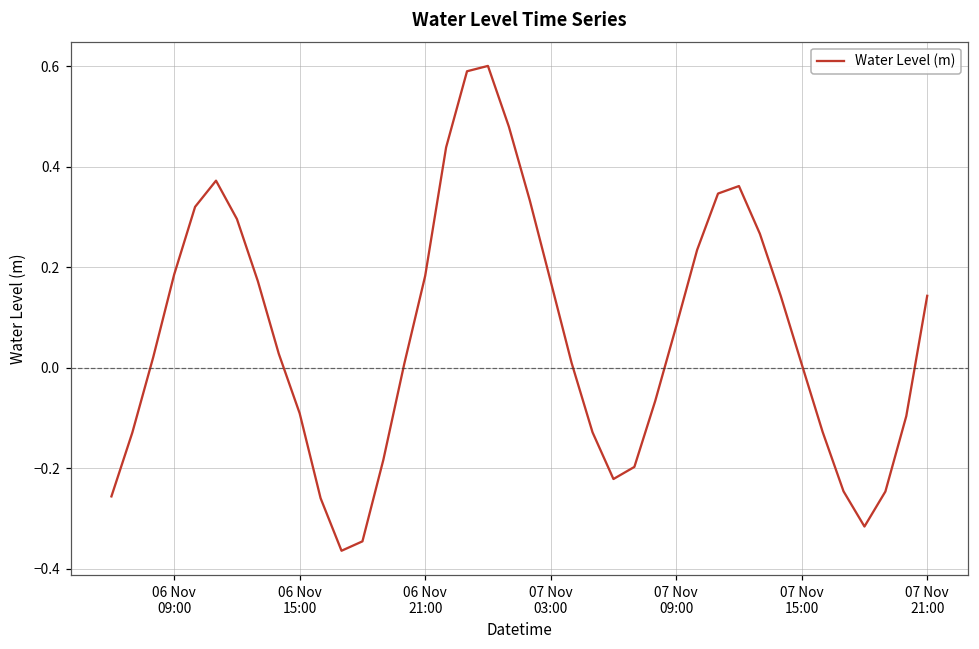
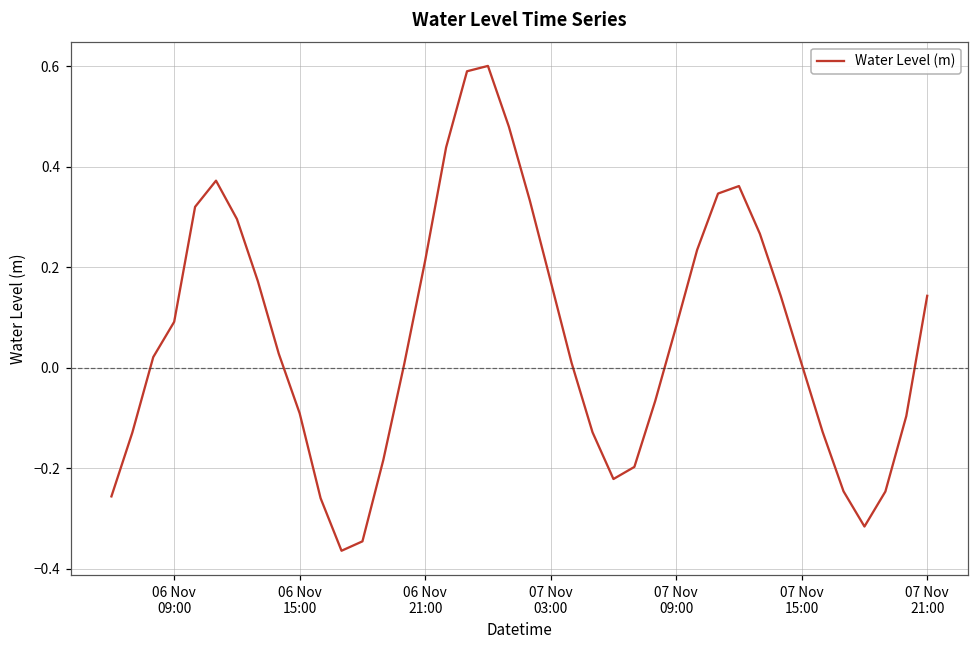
06 Nov 09:00: 0.19 -> 0.09
06 Nov 21:00: 0.18 -> 0.21
